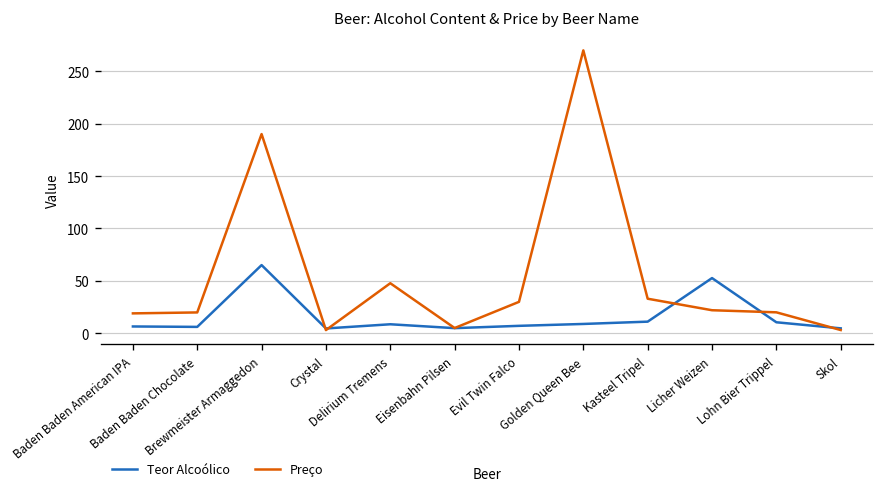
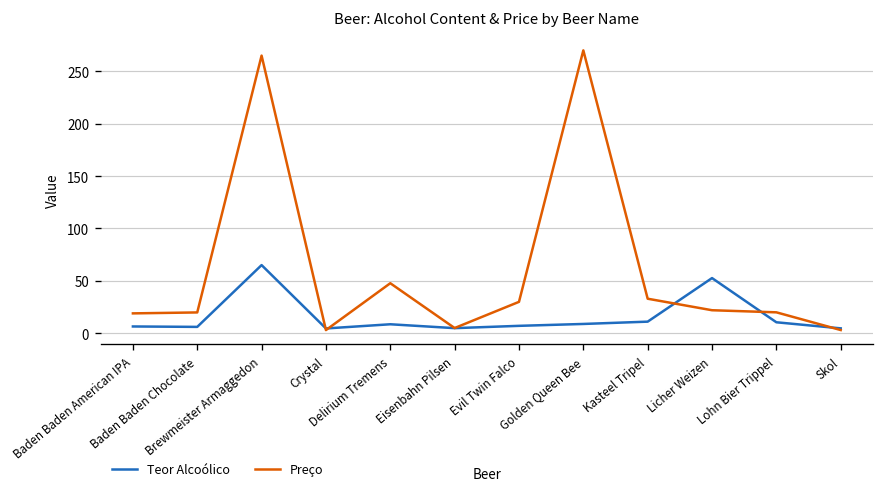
Preço, Brewmeister Armaggedon: 190 -> 270
